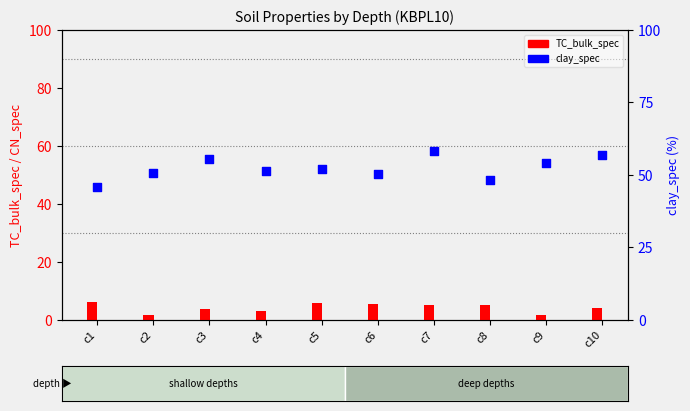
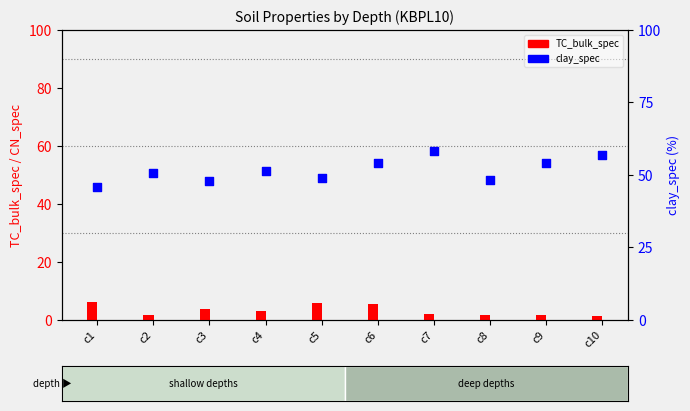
TC_bulk_spec, c7: 5 -> 2
TC_bulk_spec, c8: 5 -> 2
TC_bulk_spec, c10: 4 -> 1
clay_spec, c3: 56 -> 48
clay_spec, c5: 52 -> 49
clay_spec, c6: 50 -> 54
